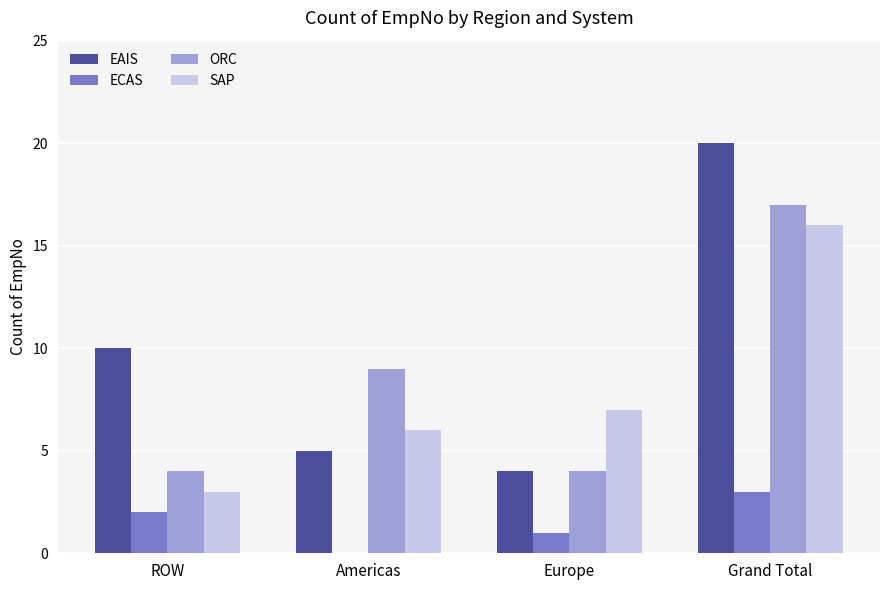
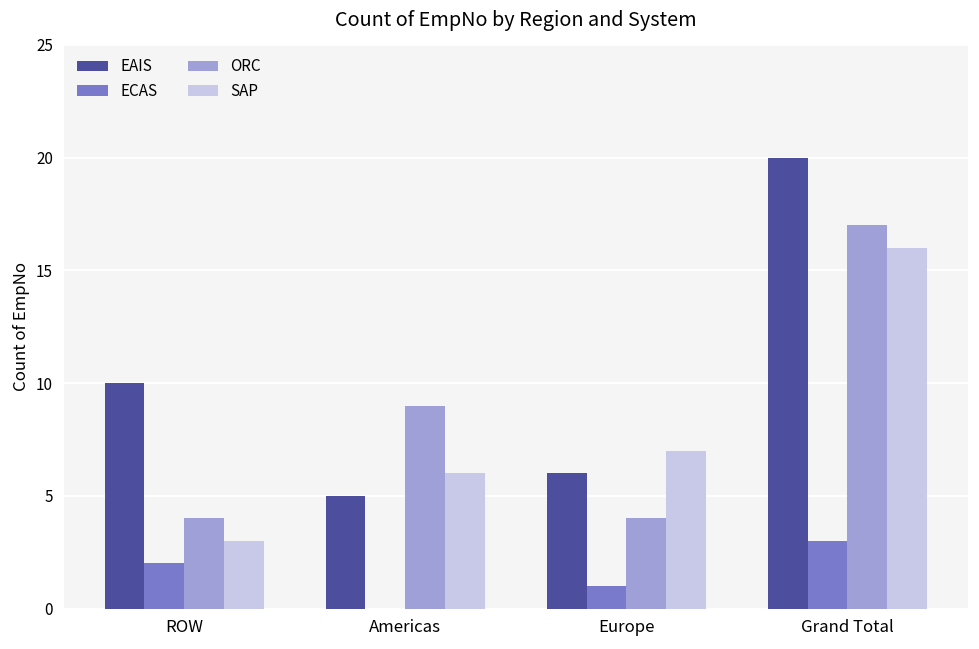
EAIS, Europe: 4 -> 6
